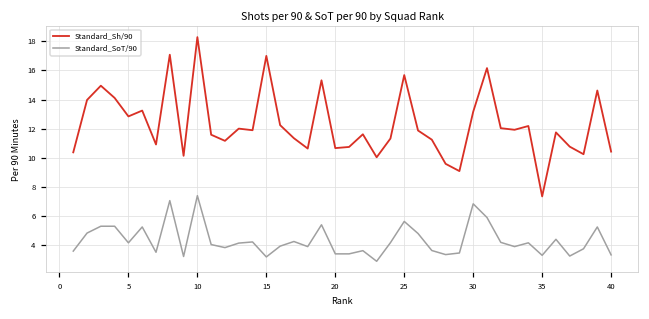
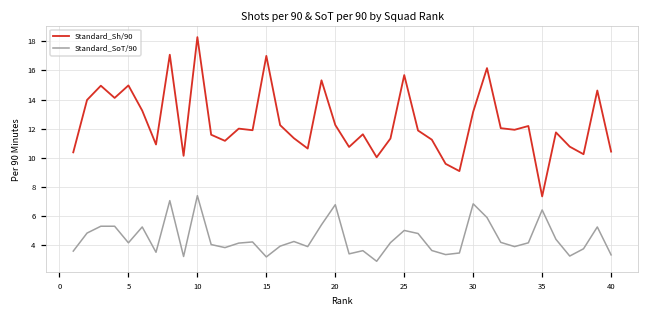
Standard_Sh/90, 5: 12.8 -> 15.0
Standard_Sh/90, 20: 10.7 -> 12.3
Standard_SoT/90, 20: 3.4 -> 6.8
Standard_SoT/90, 25: 5.6 -> 5.0
Standard_SoT/90, 35: 3.3 -> 6.4
